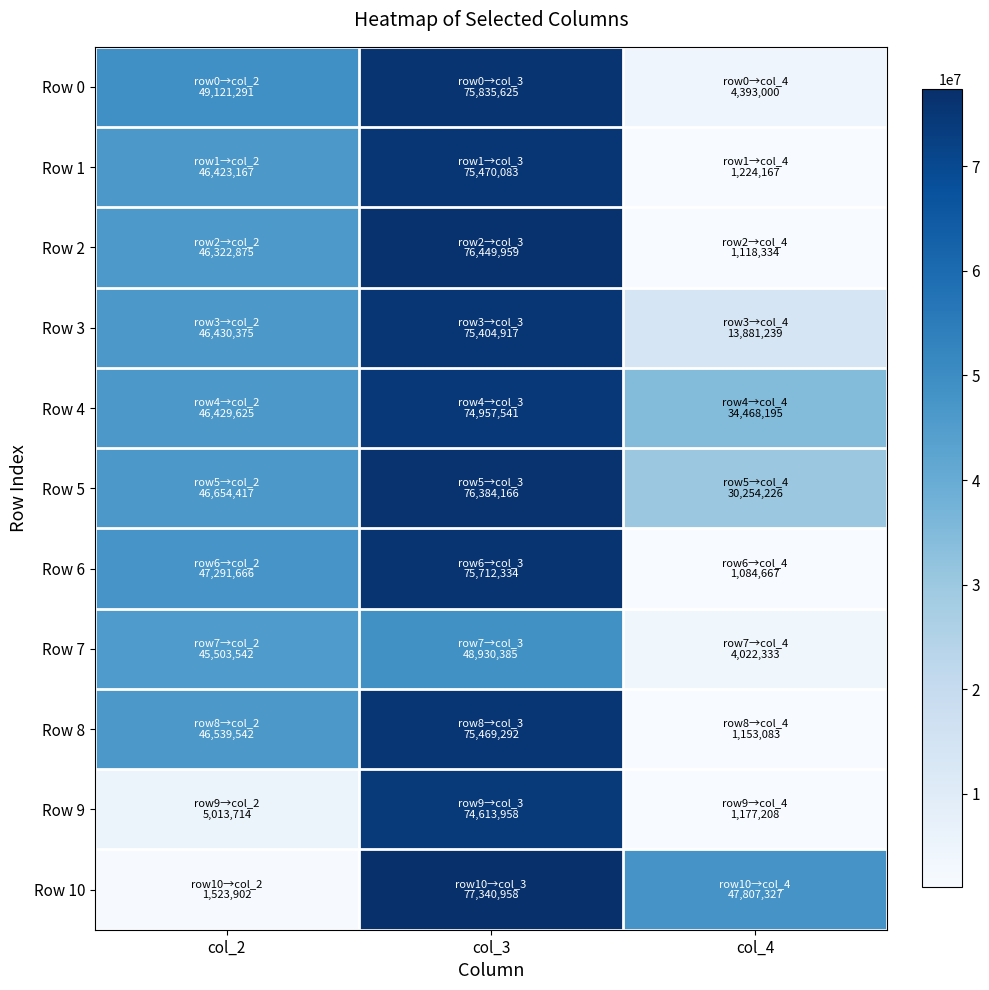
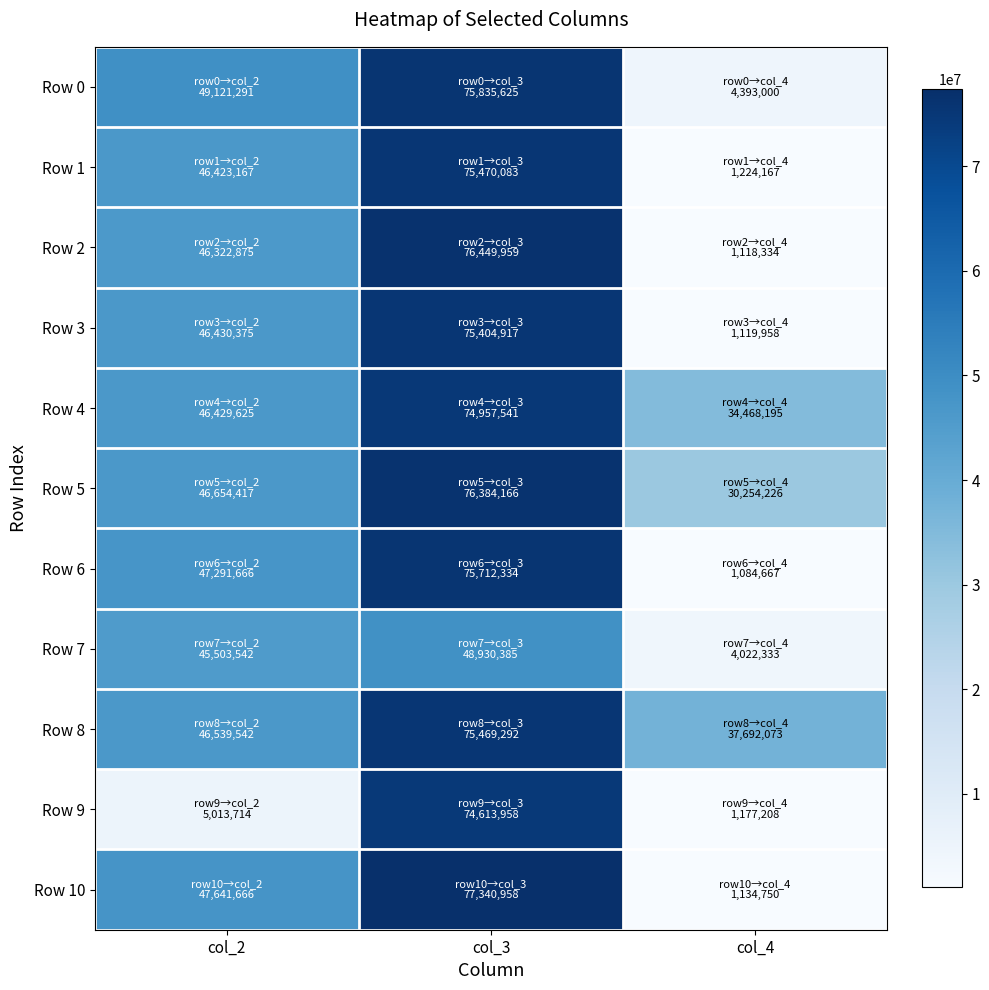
Row 3, col_4: 13,881,239 -> 1,119,958
Row 8, col_4: 1,153,083 -> 37,692,073
Row 10, col_2: 1,523,902 -> 47,641,666
Row 10, col_4: 47,807,327 -> 1,134,750
